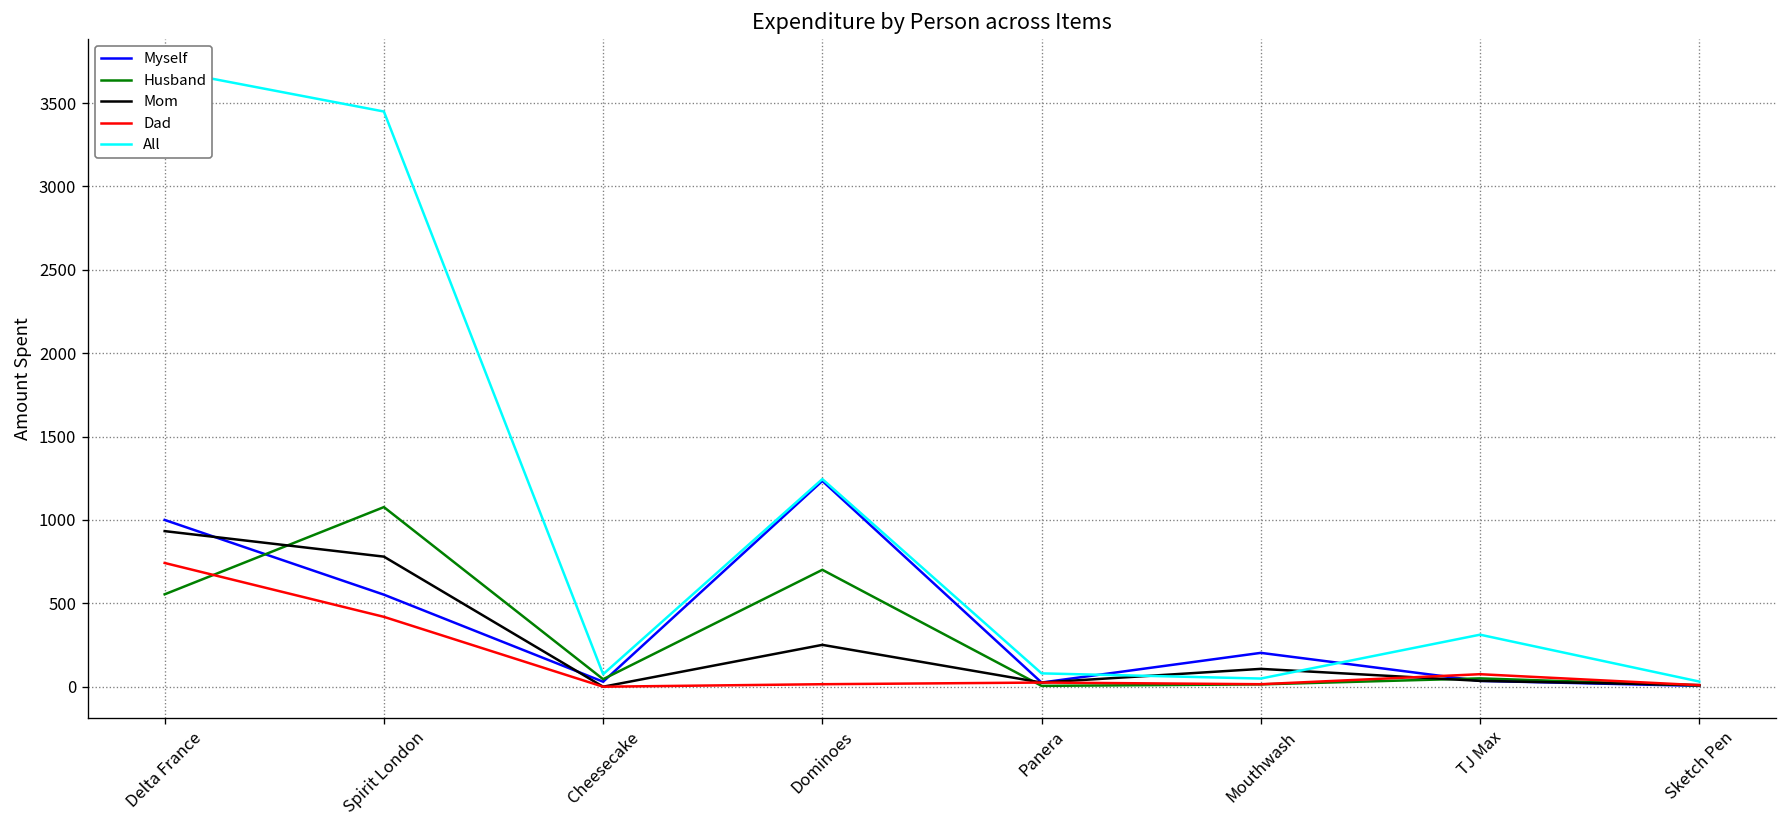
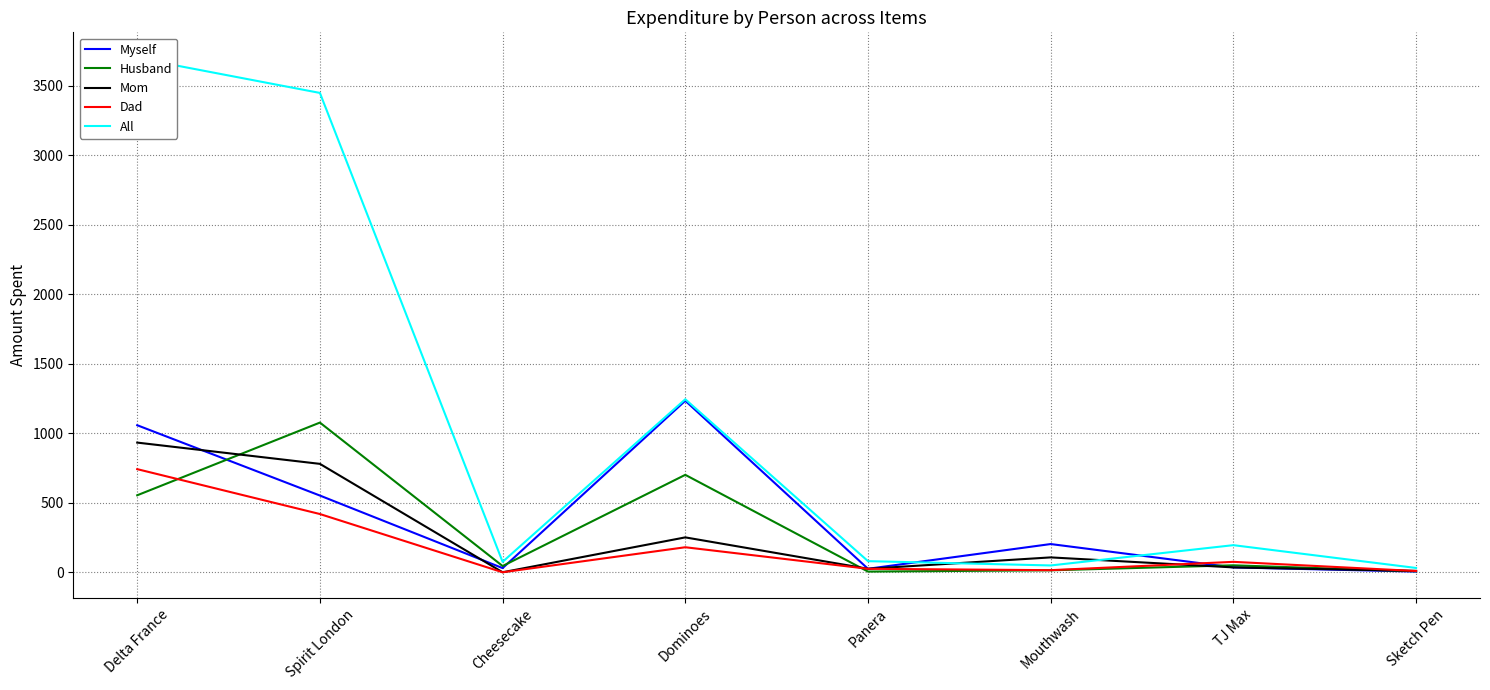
Myself, Delta France: 1000 -> 1060
Dad, Dominoes: 20 -> 180
All, TJ Max: 310 -> 200
